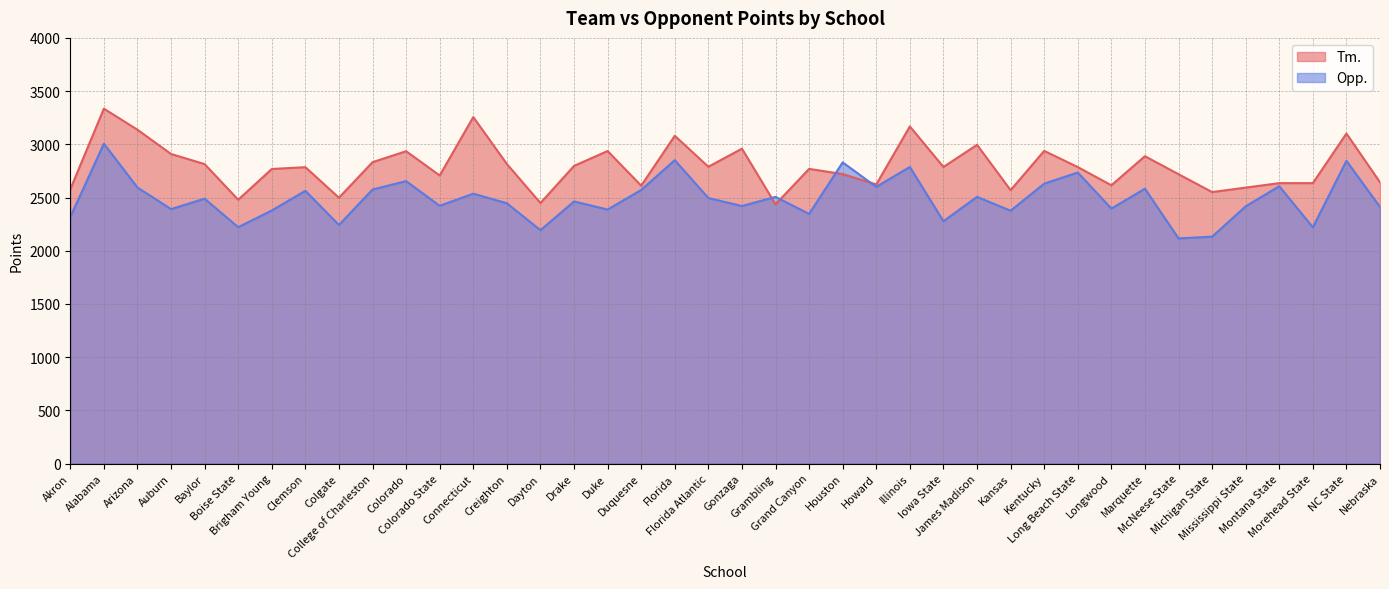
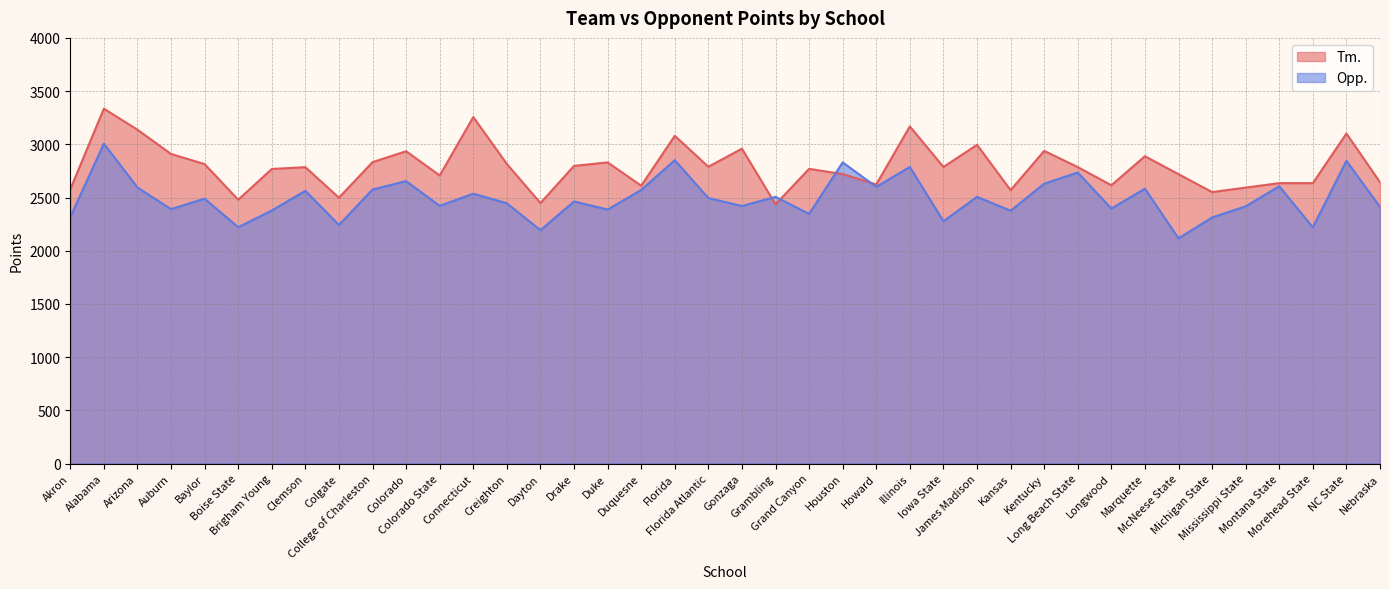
Tm., Duke: 2940 -> 2830
Opp., Michigan State: 2130 -> 2310
